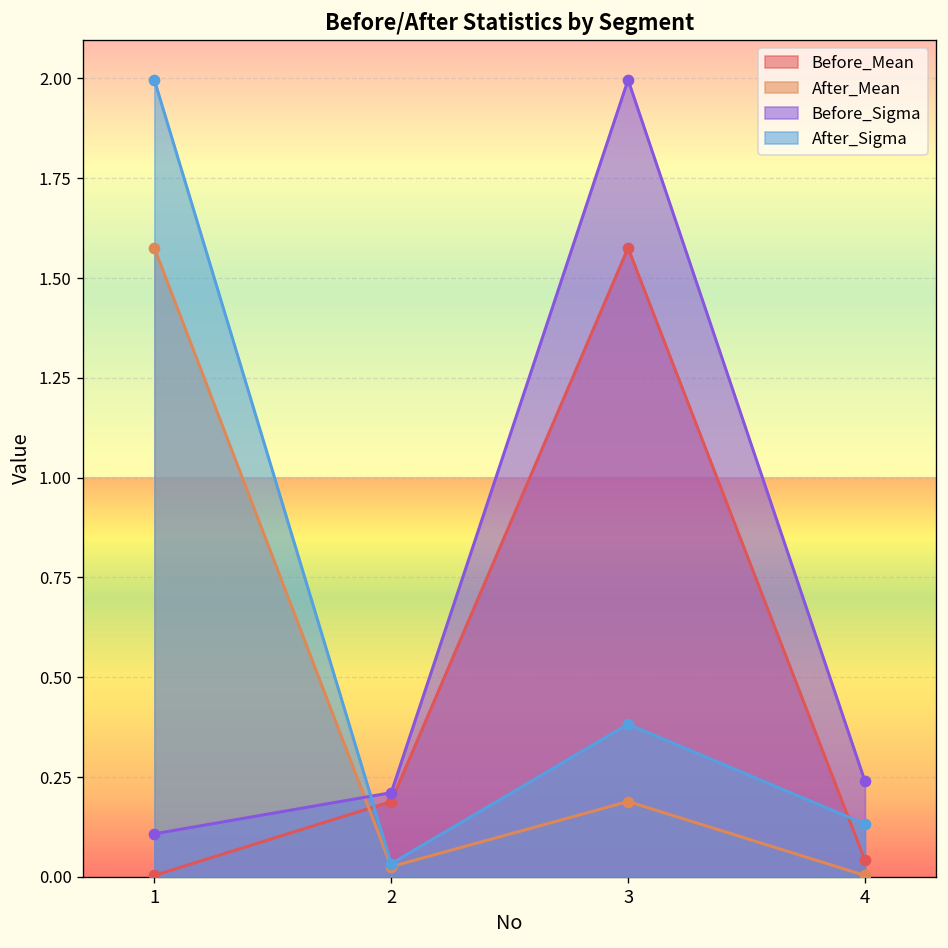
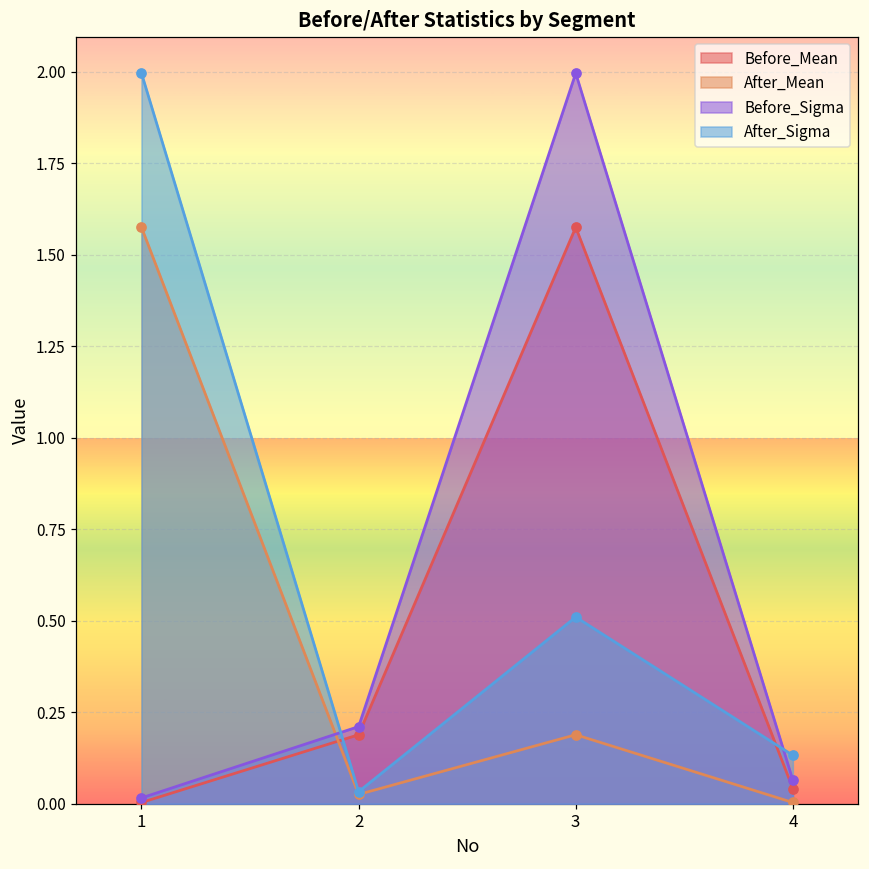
Before_Sigma, 1: 0.11 -> 0.02
After_Sigma, 3: 0.38 -> 0.51
Before_Sigma, 4: 0.24 -> 0.06
